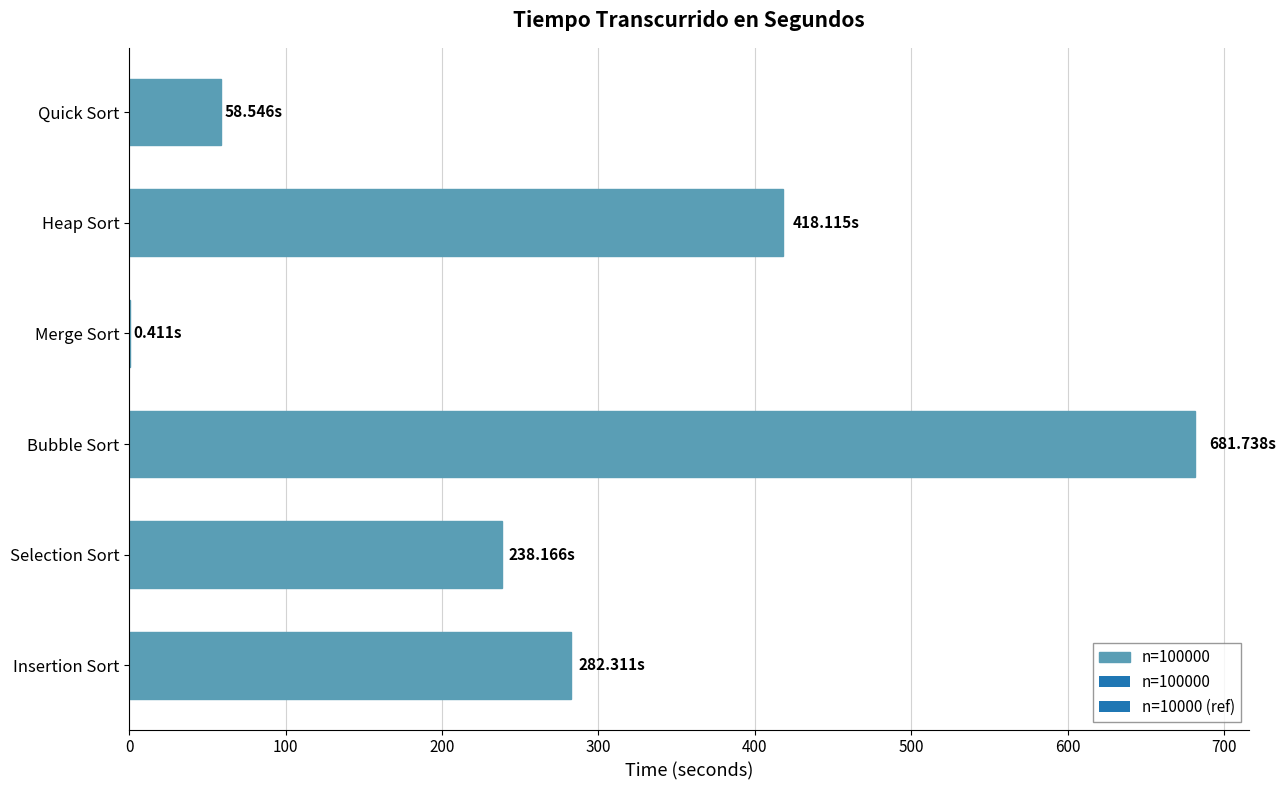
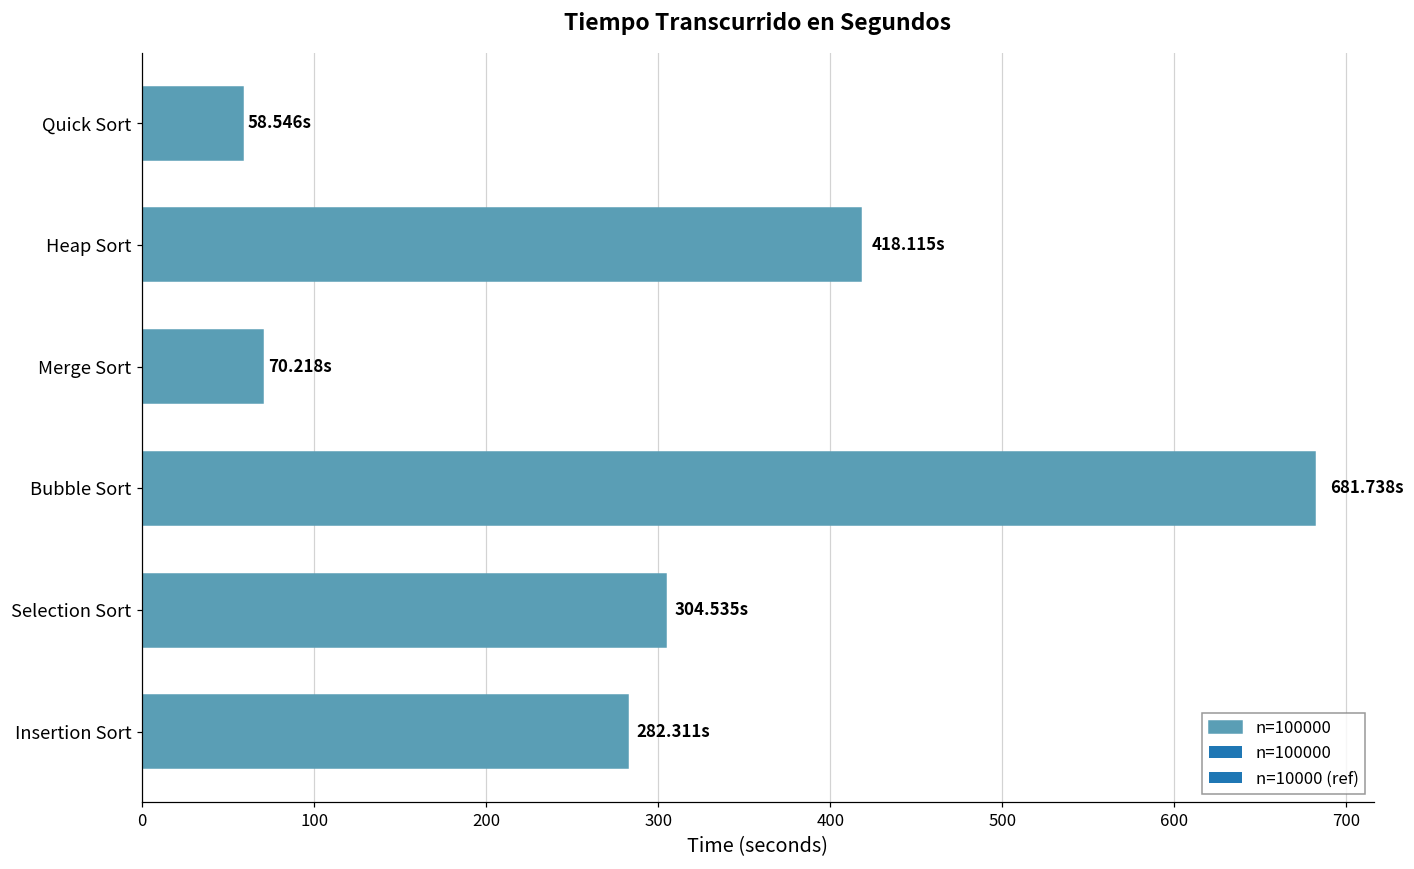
Merge Sort: 0.411s -> 70.218s
Selection Sort: 238.166s -> 304.535s
